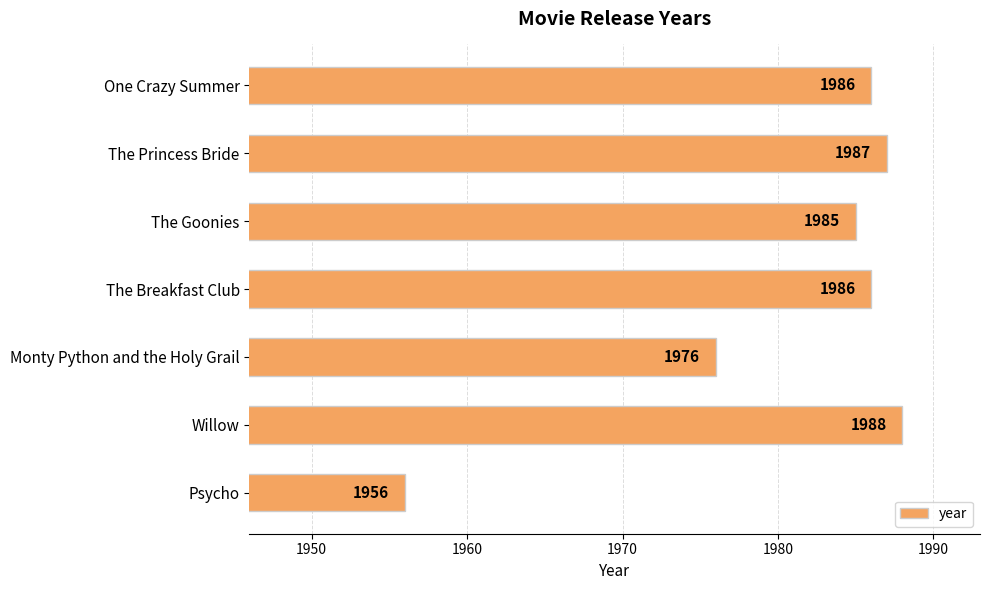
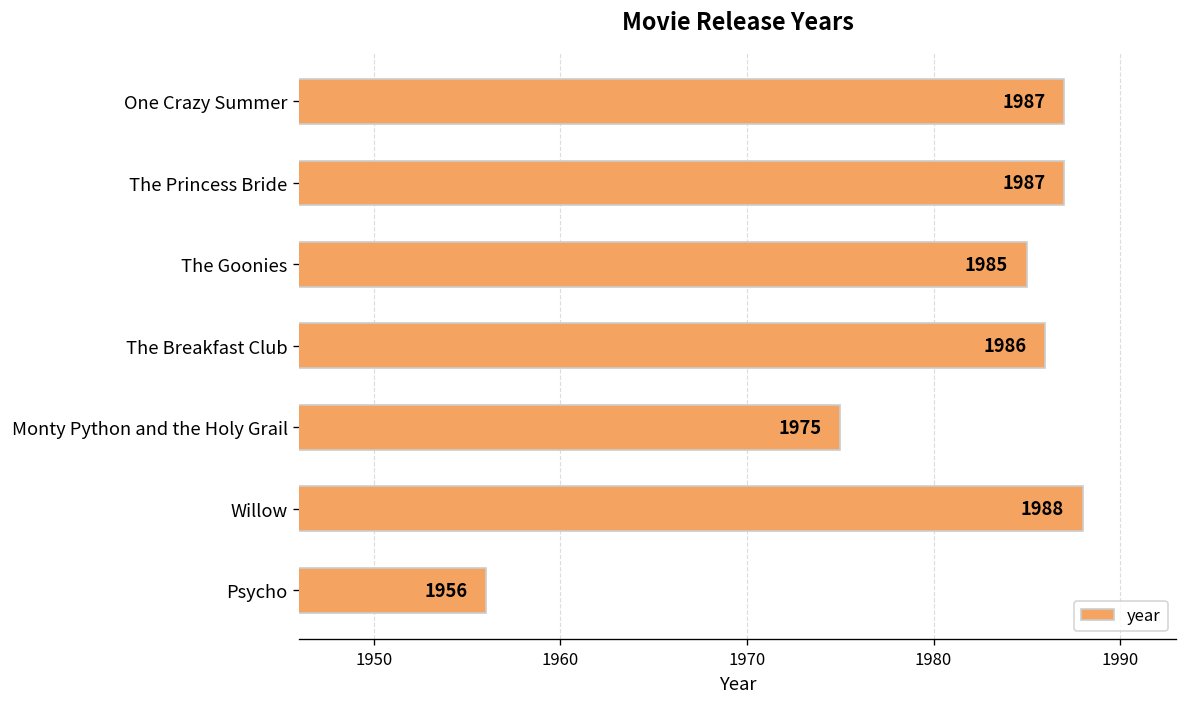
One Crazy Summer: 1986 -> 1987
Monty Python and the Holy Grail: 1976 -> 1975
